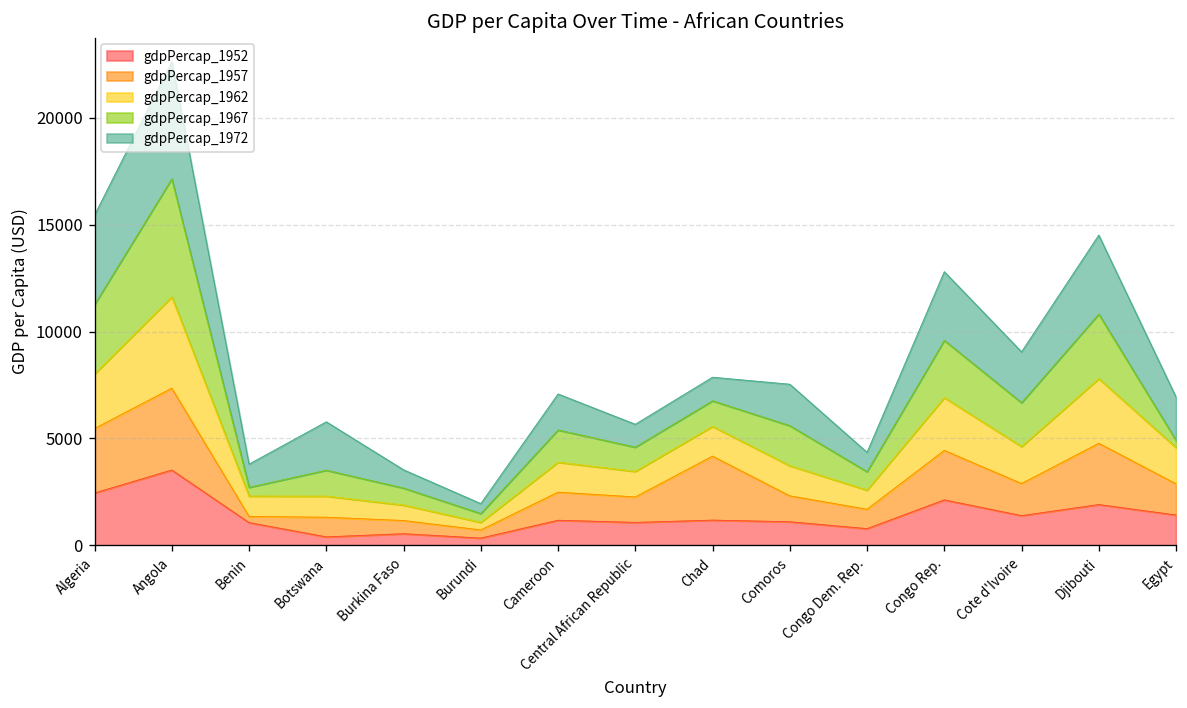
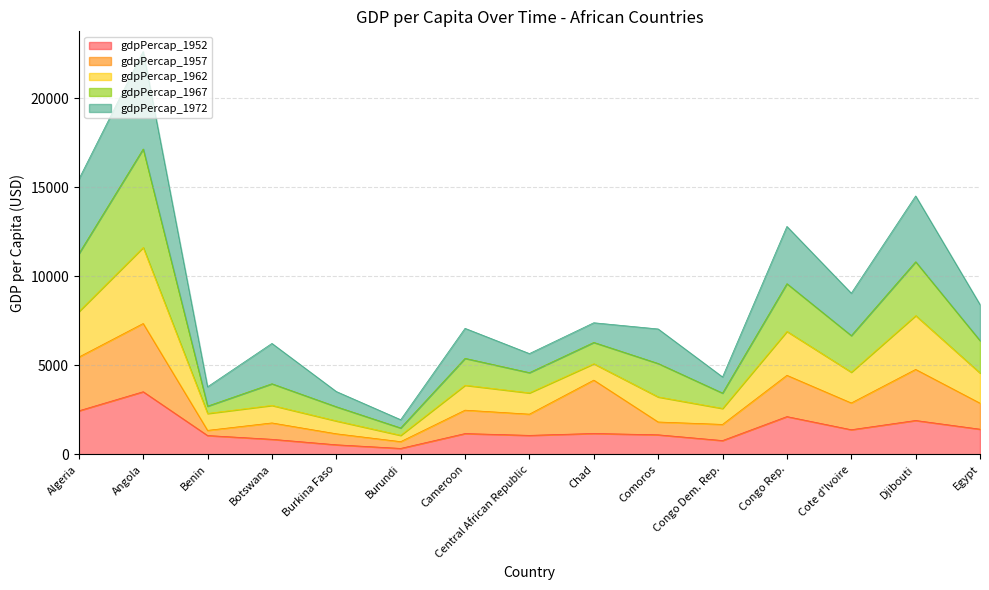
gdpPercap_1952, Botswana: 400 -> 900
gdpPercap_1962, Chad: 1400 -> 900
gdpPercap_1957, Comoros: 1200 -> 700
gdpPercap_1967, Egypt: 300 -> 1800
